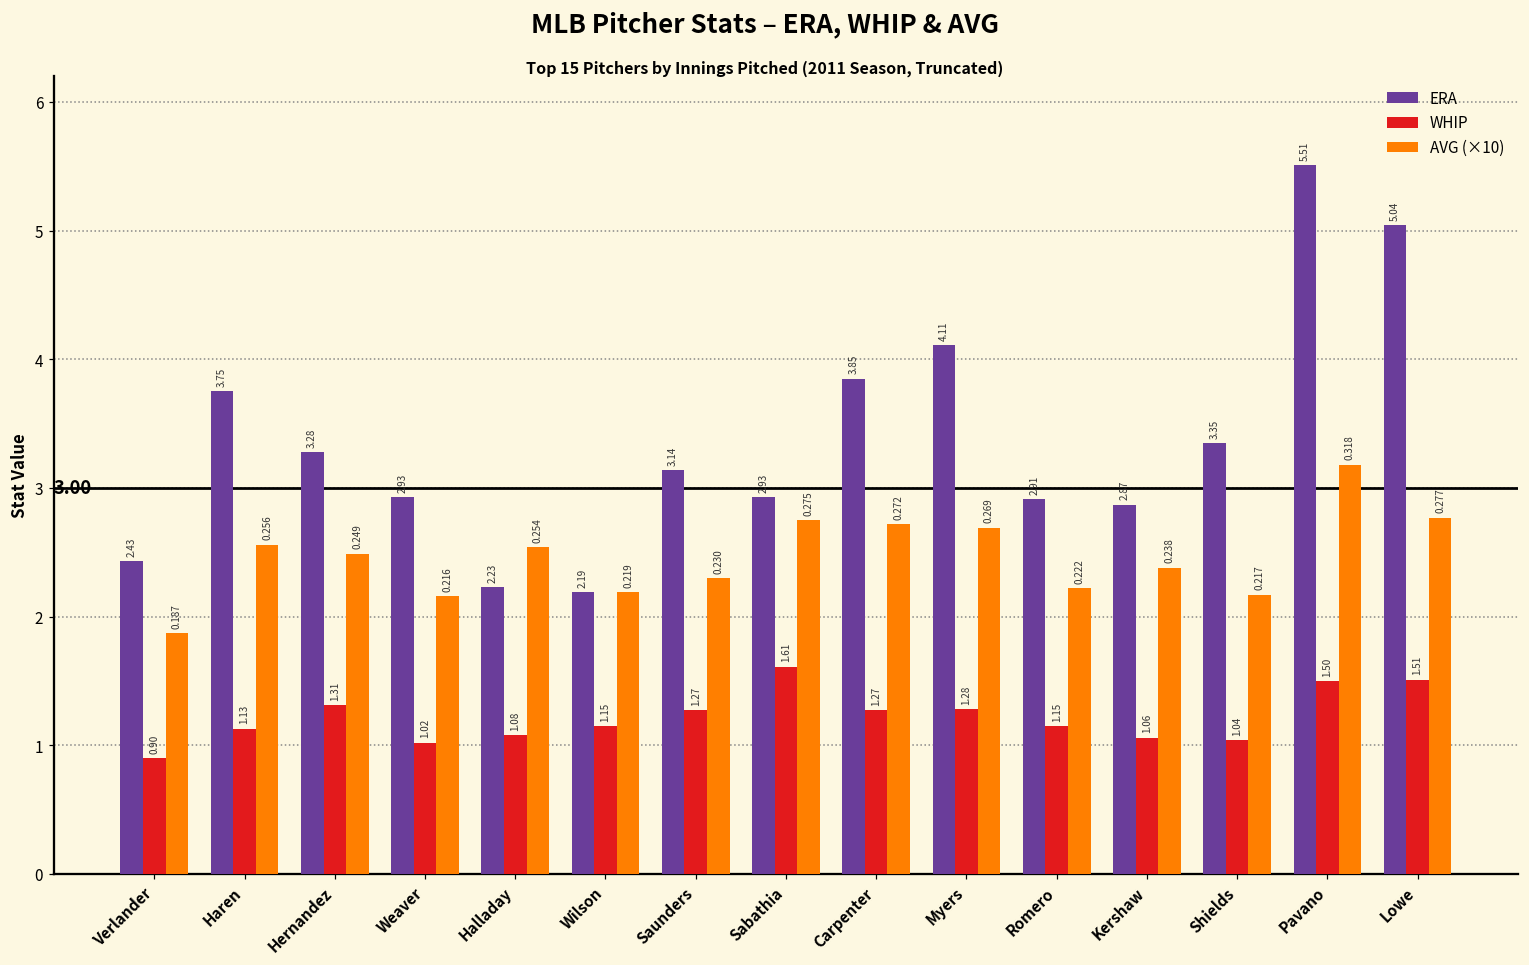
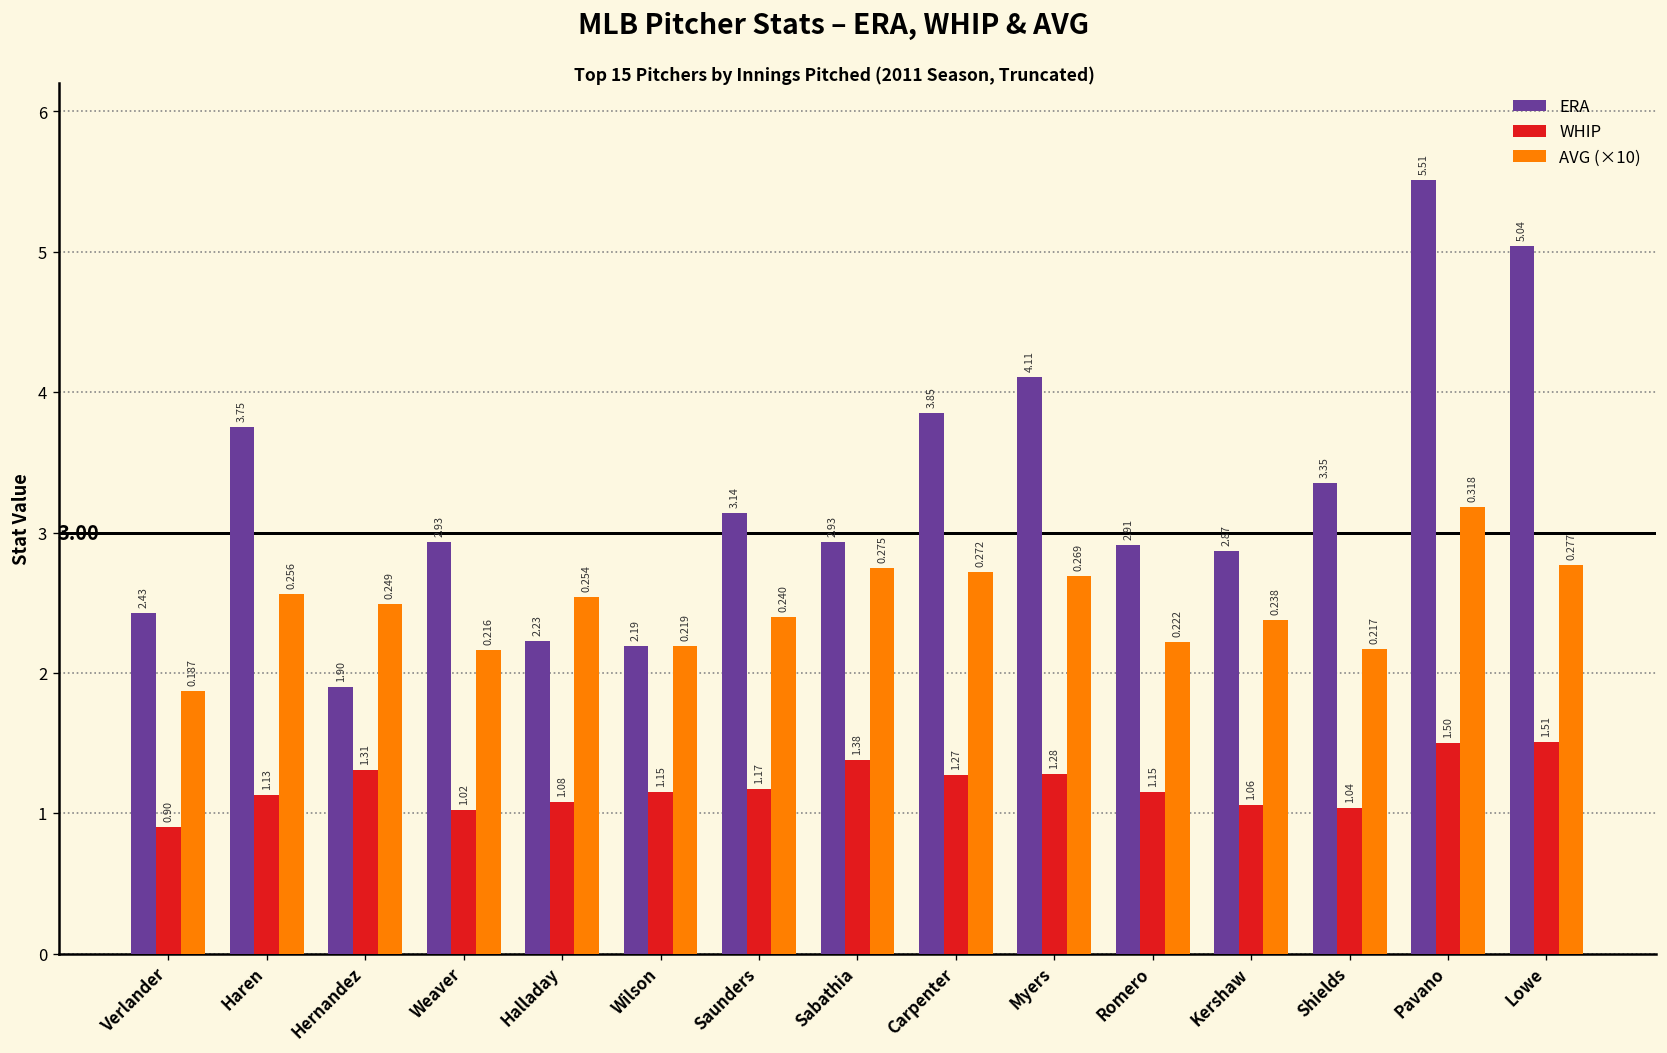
ERA, Hernandez: 3.28 -> 1.90
WHIP, Saunders: 1.27 -> 1.17
AVG (×10), Saunders: 0.230 -> 0.240
WHIP, Sabathia: 1.61 -> 1.38
